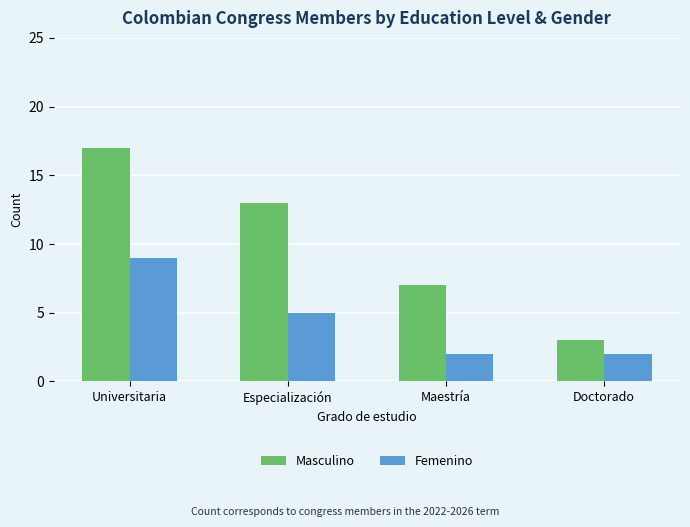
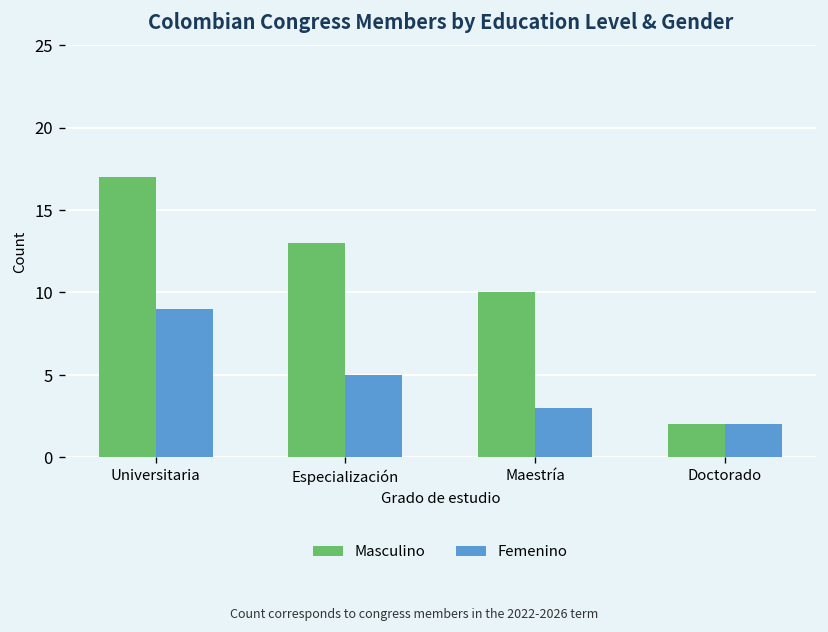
Masculino, Maestría: 7 -> 10
Femenino, Maestría: 2 -> 3
Masculino, Doctorado: 3 -> 2
